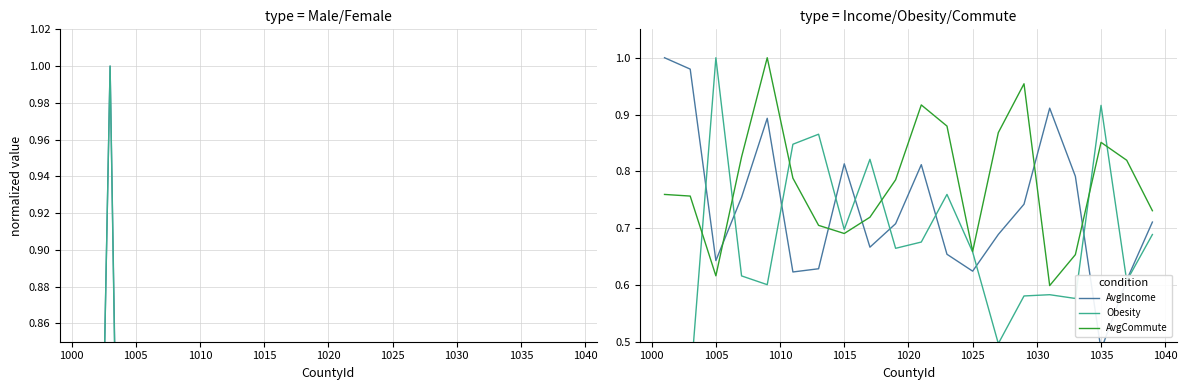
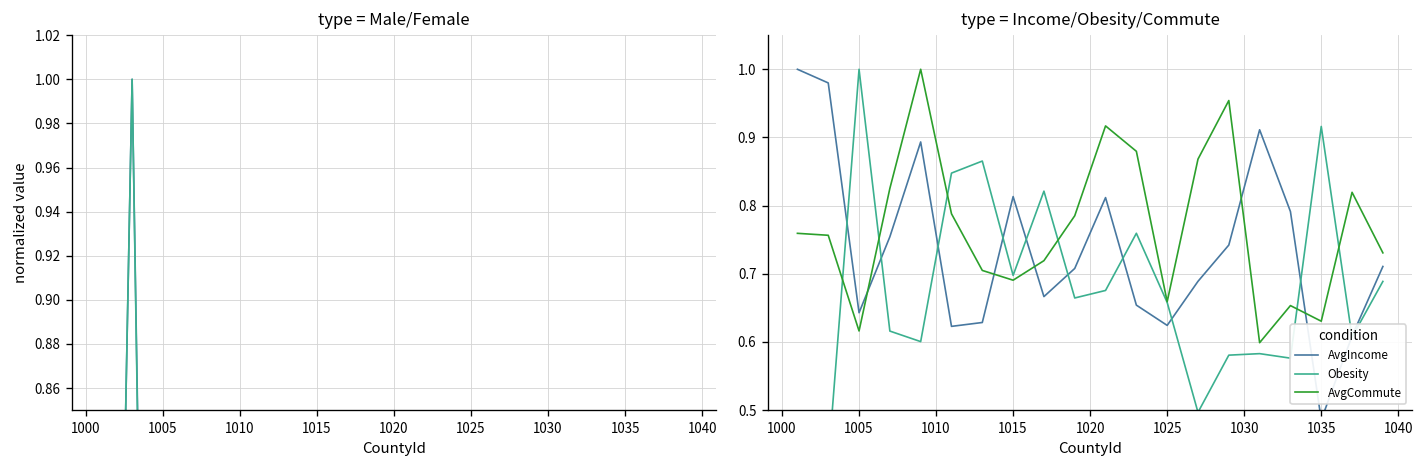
type = Income/Obesity/Commute, AvgCommute, 1035: 0.85 -> 0.63
